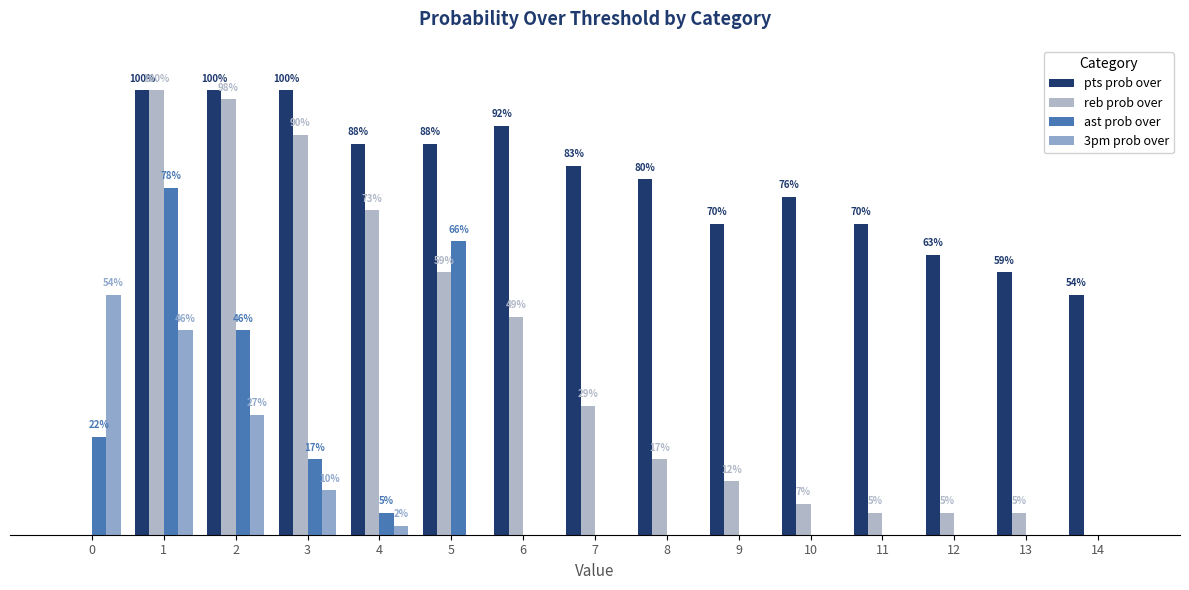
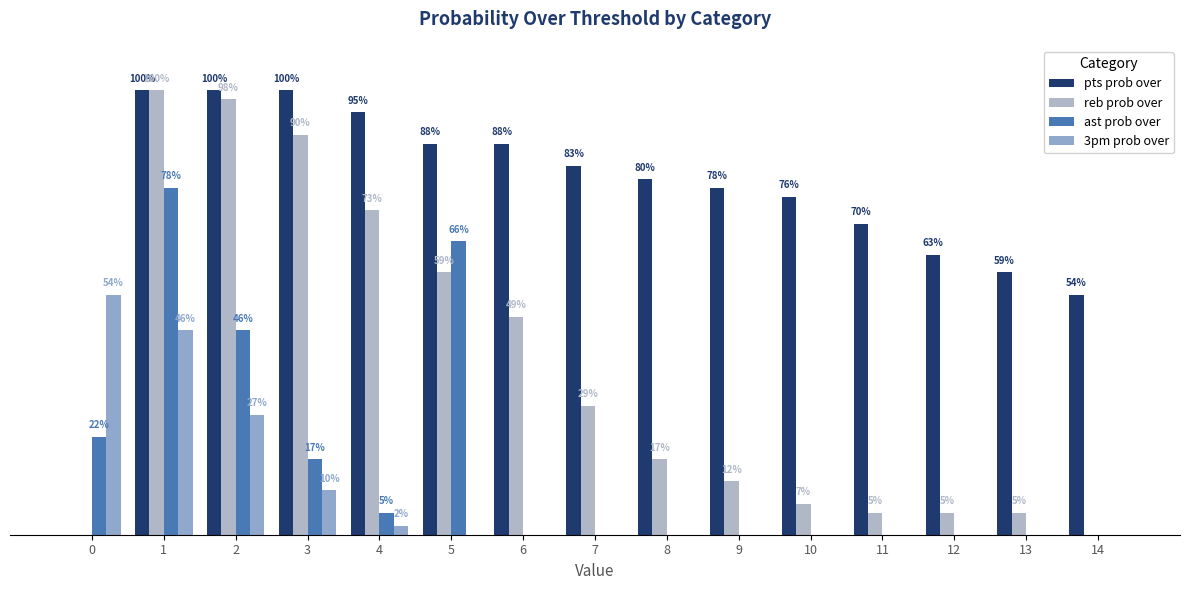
pts prob over, 4: 88% -> 95%
pts prob over, 6: 92% -> 88%
pts prob over, 9: 70% -> 78%
